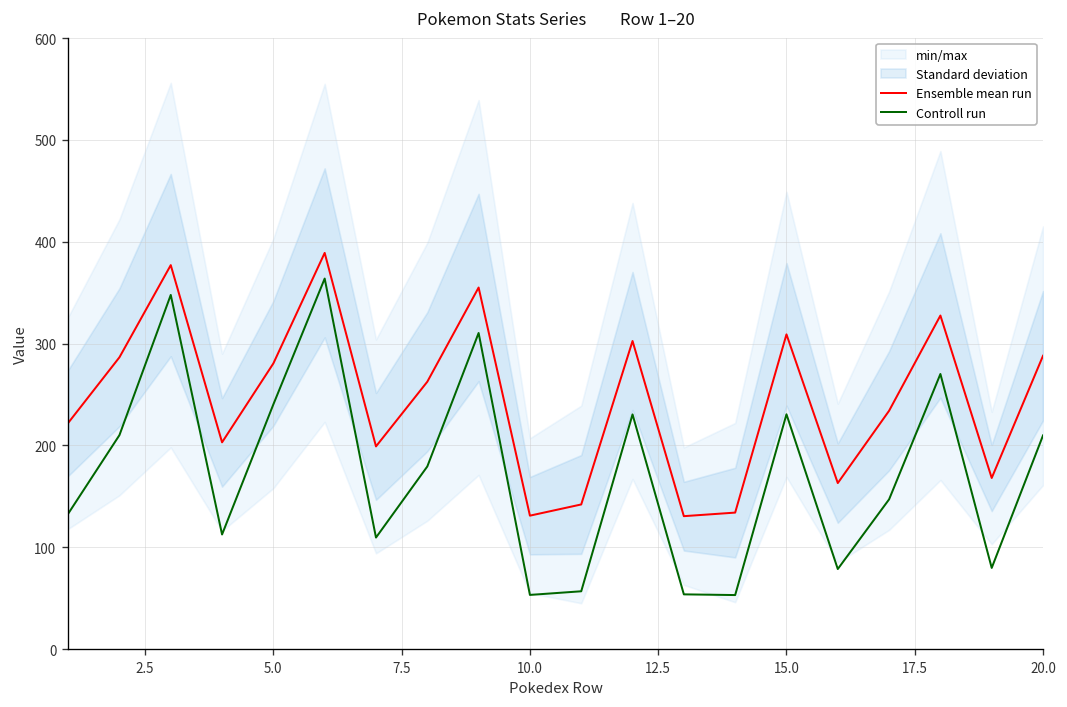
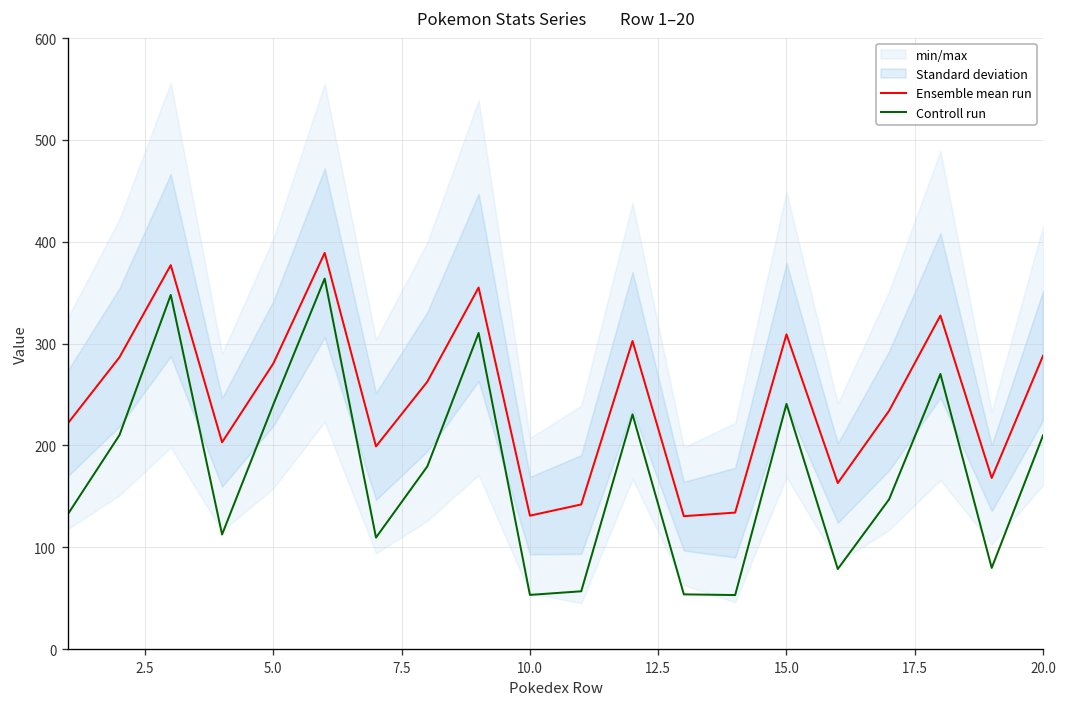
Controll run, 15.0: 230 -> 240
